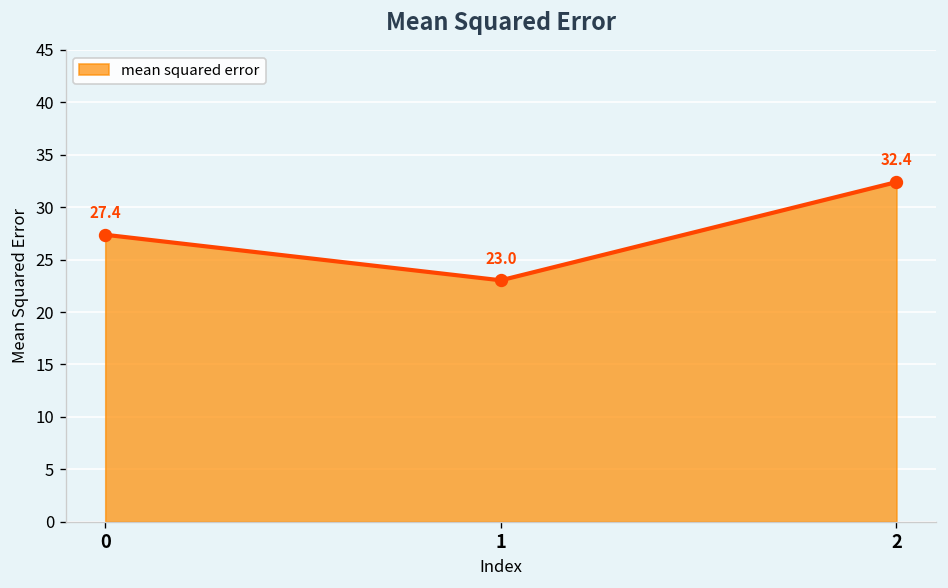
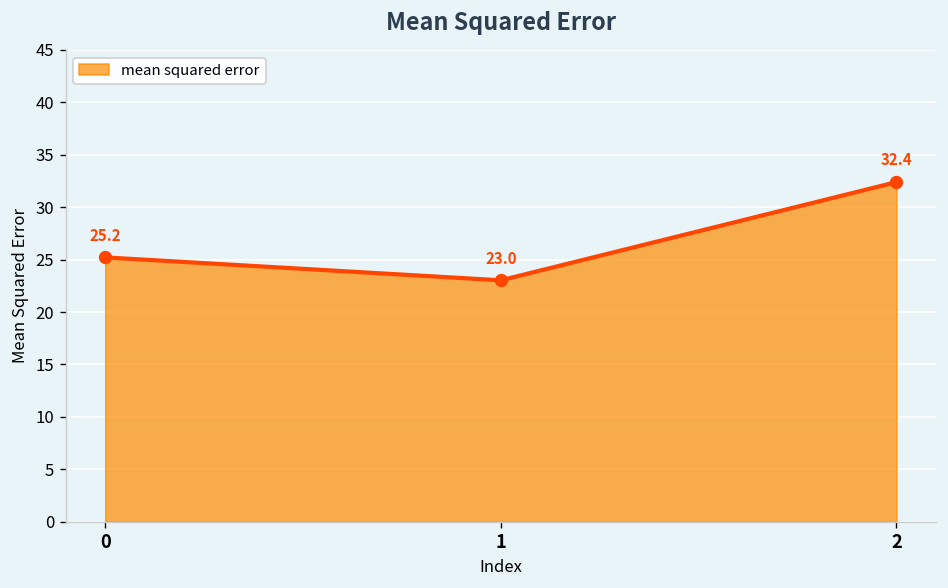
0: 27.4 -> 25.2
